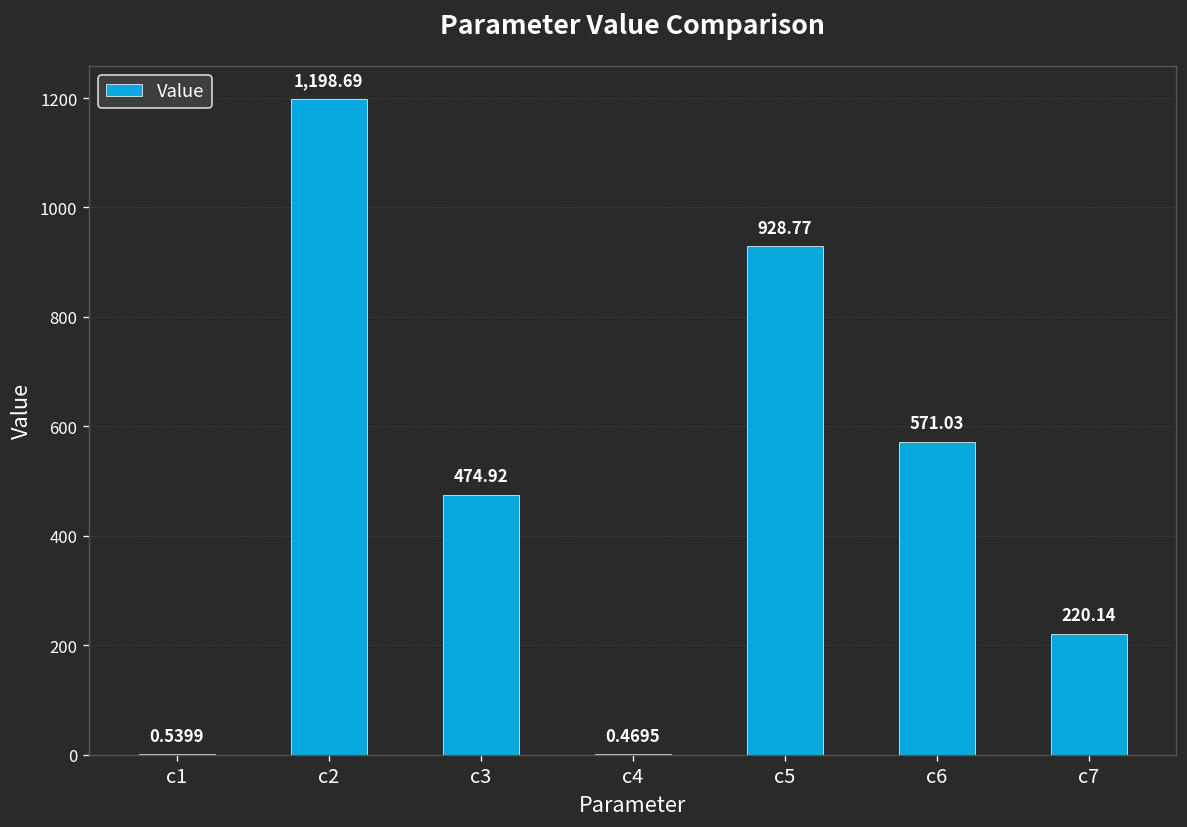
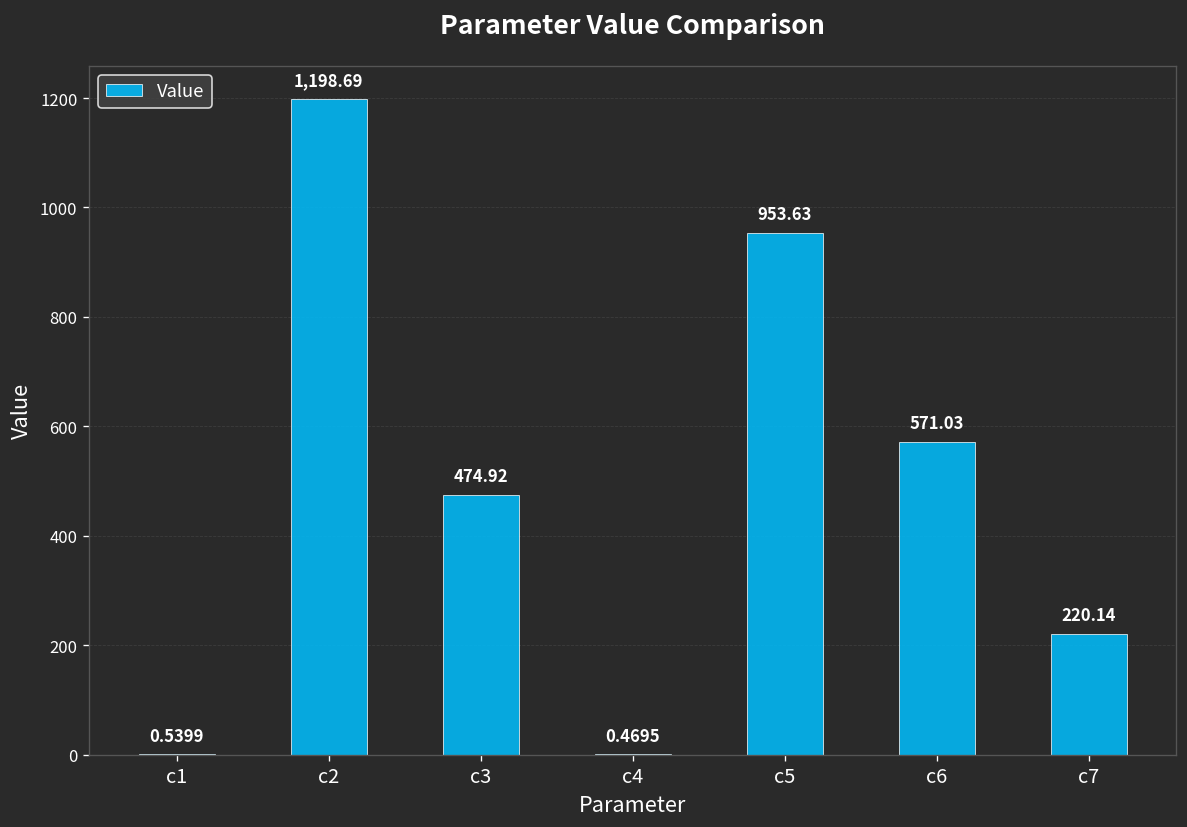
c5: 928.77 -> 953.63
